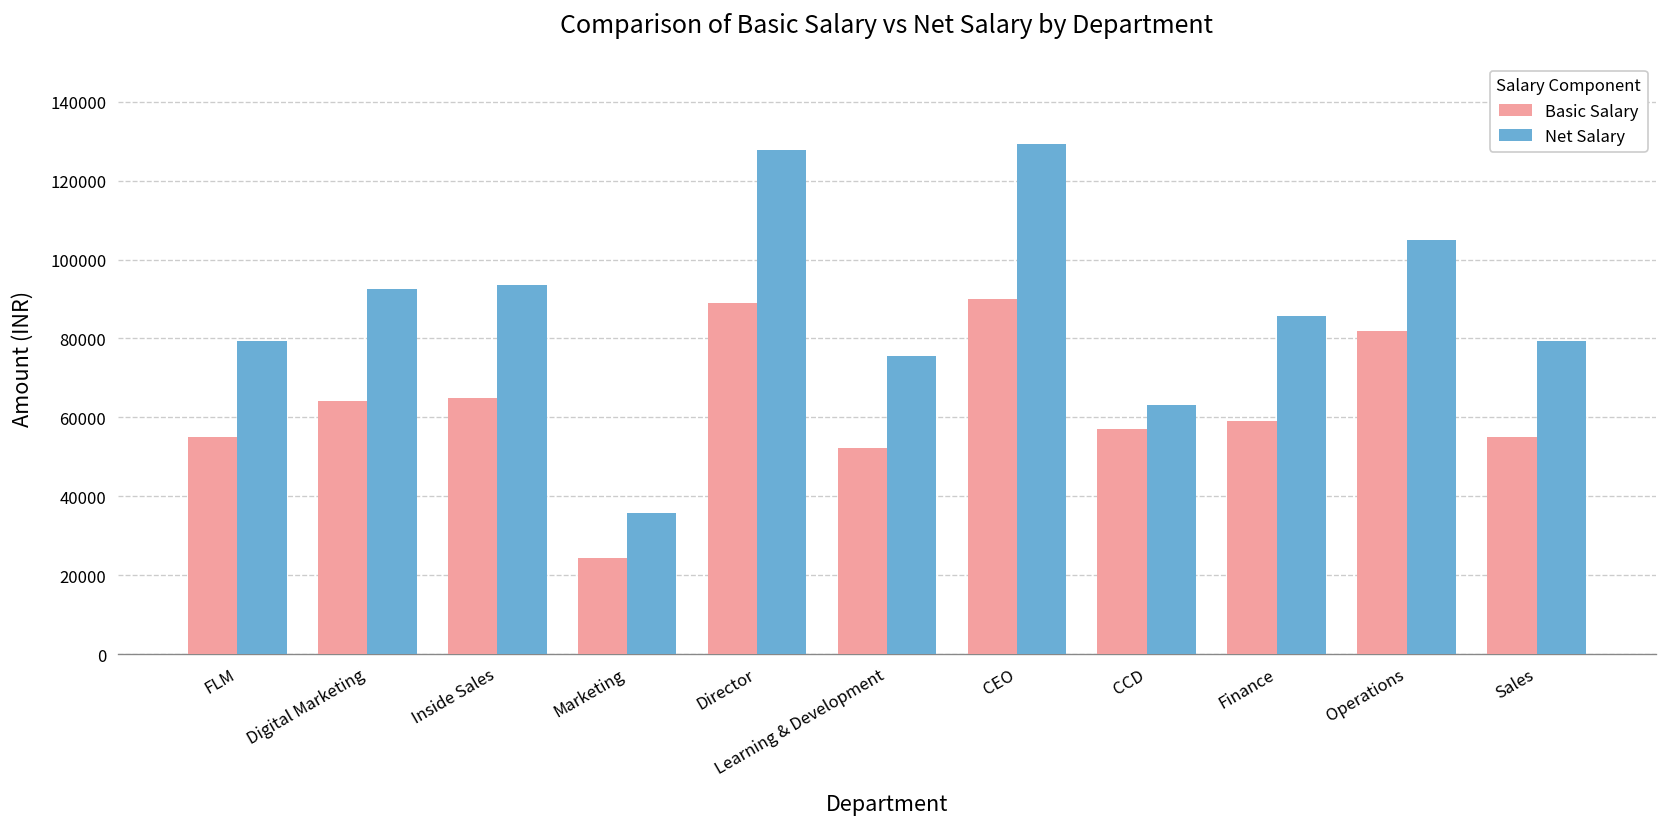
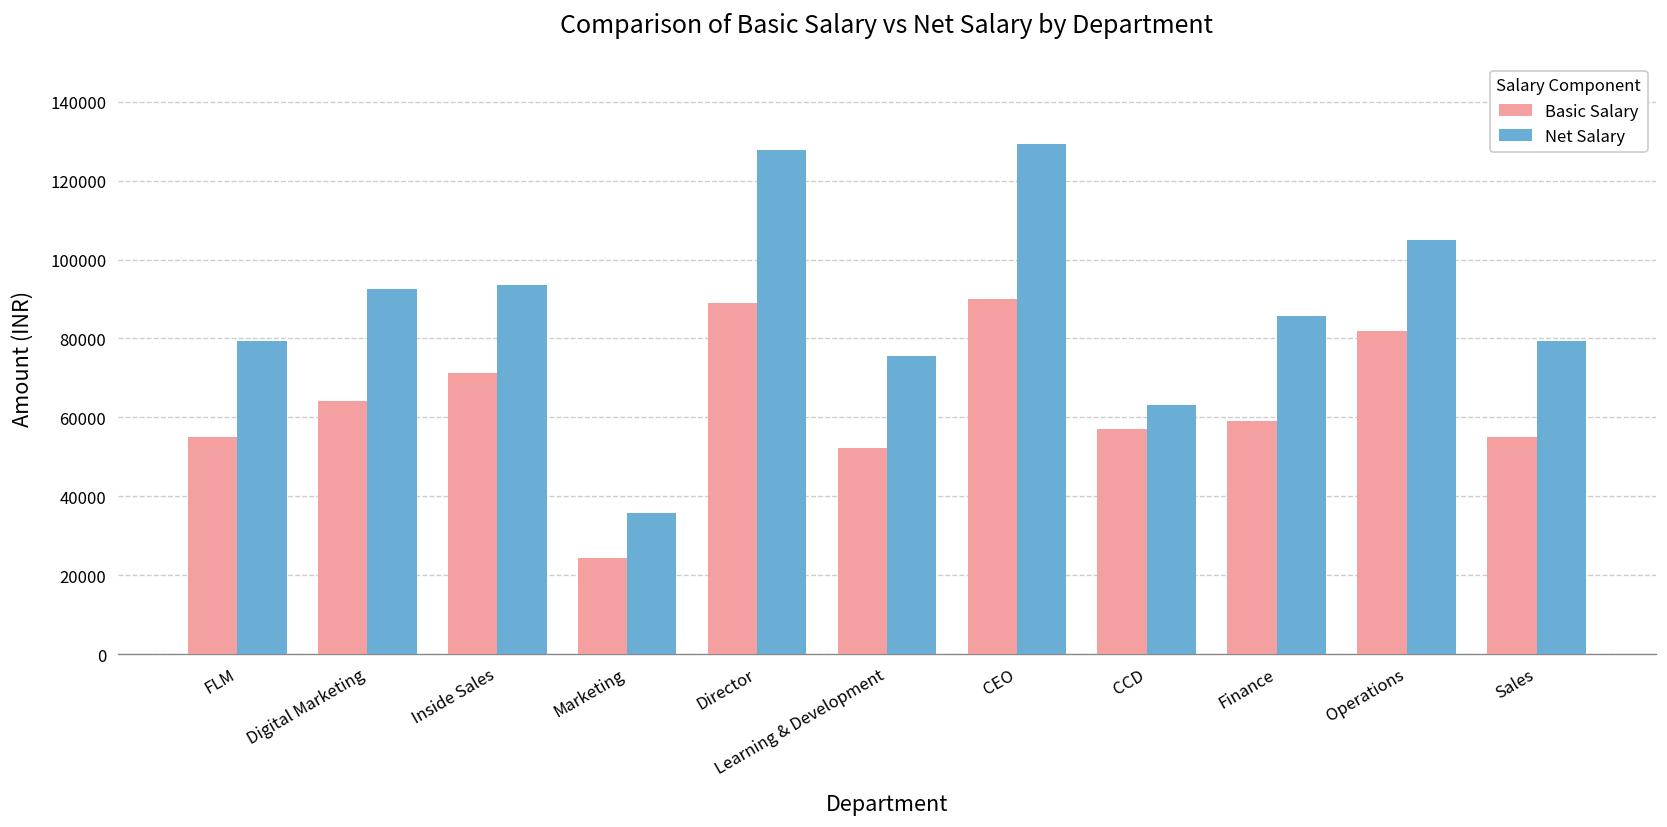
Basic Salary, Inside Sales: 65000 -> 71000
